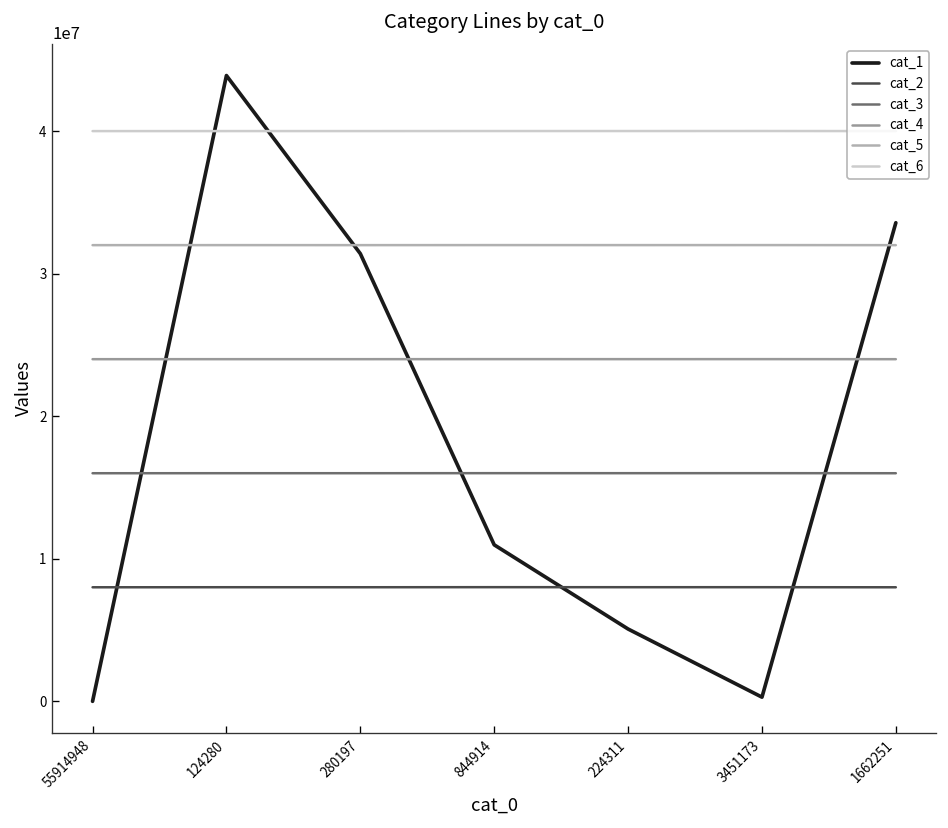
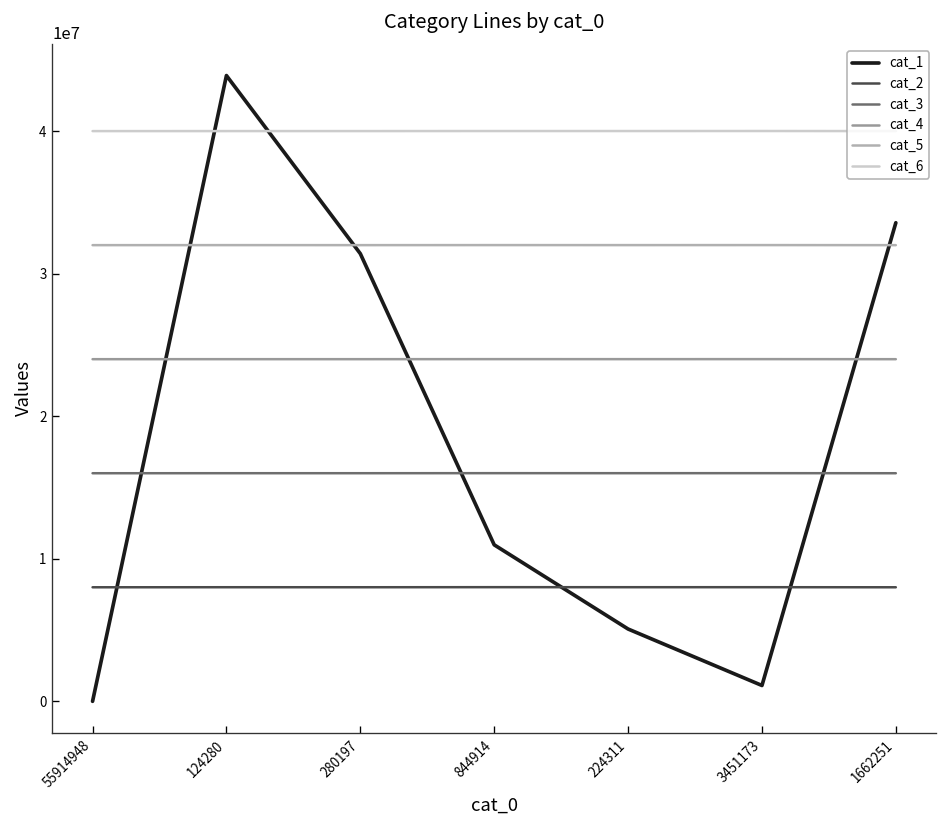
cat_1, 3451173: 300000 -> 1100000
